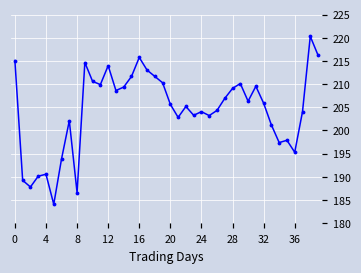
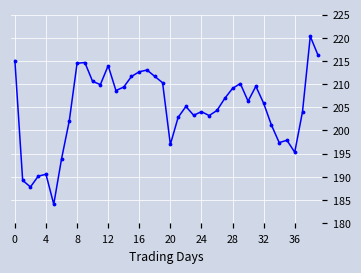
8: 187 -> 215
16: 216 -> 213
20: 206 -> 197
